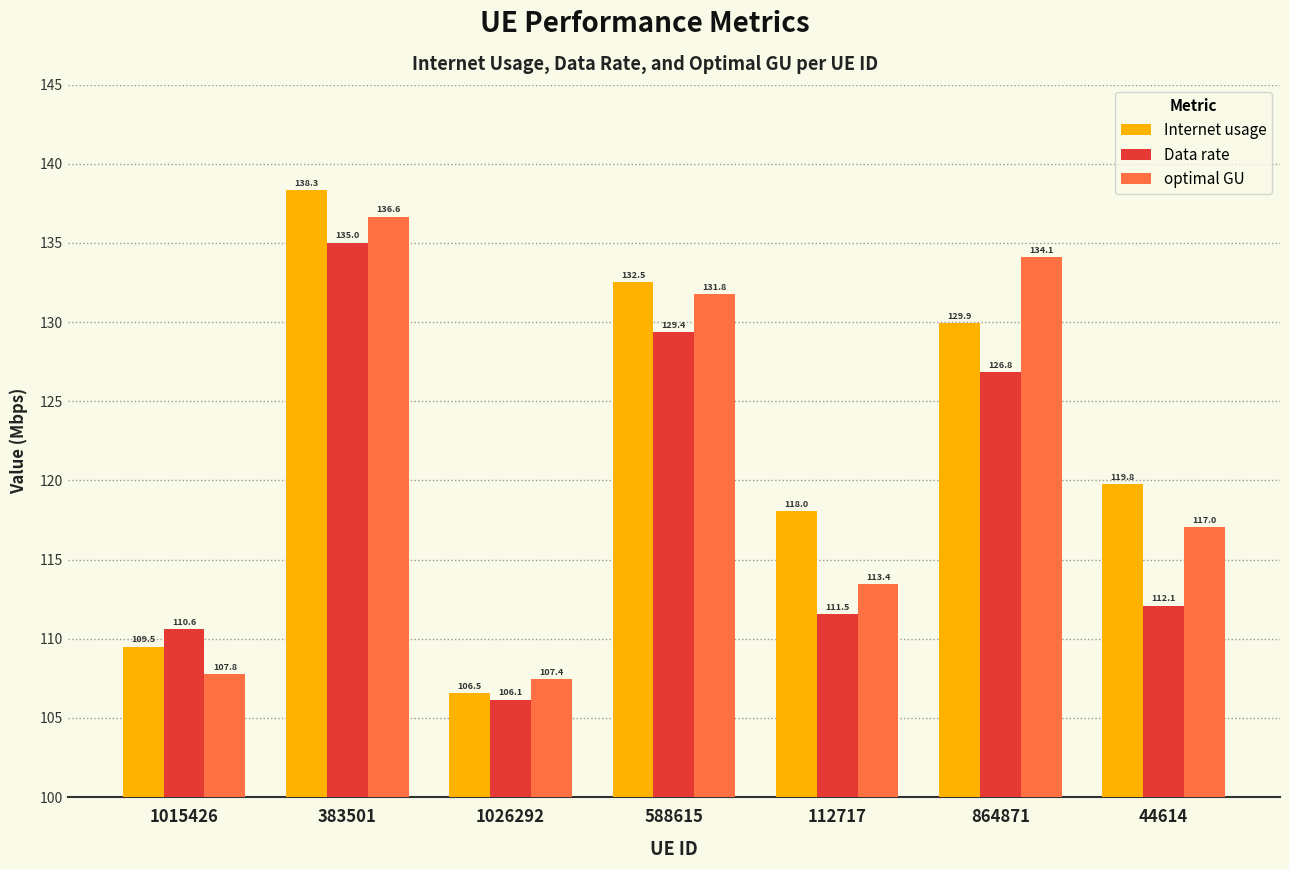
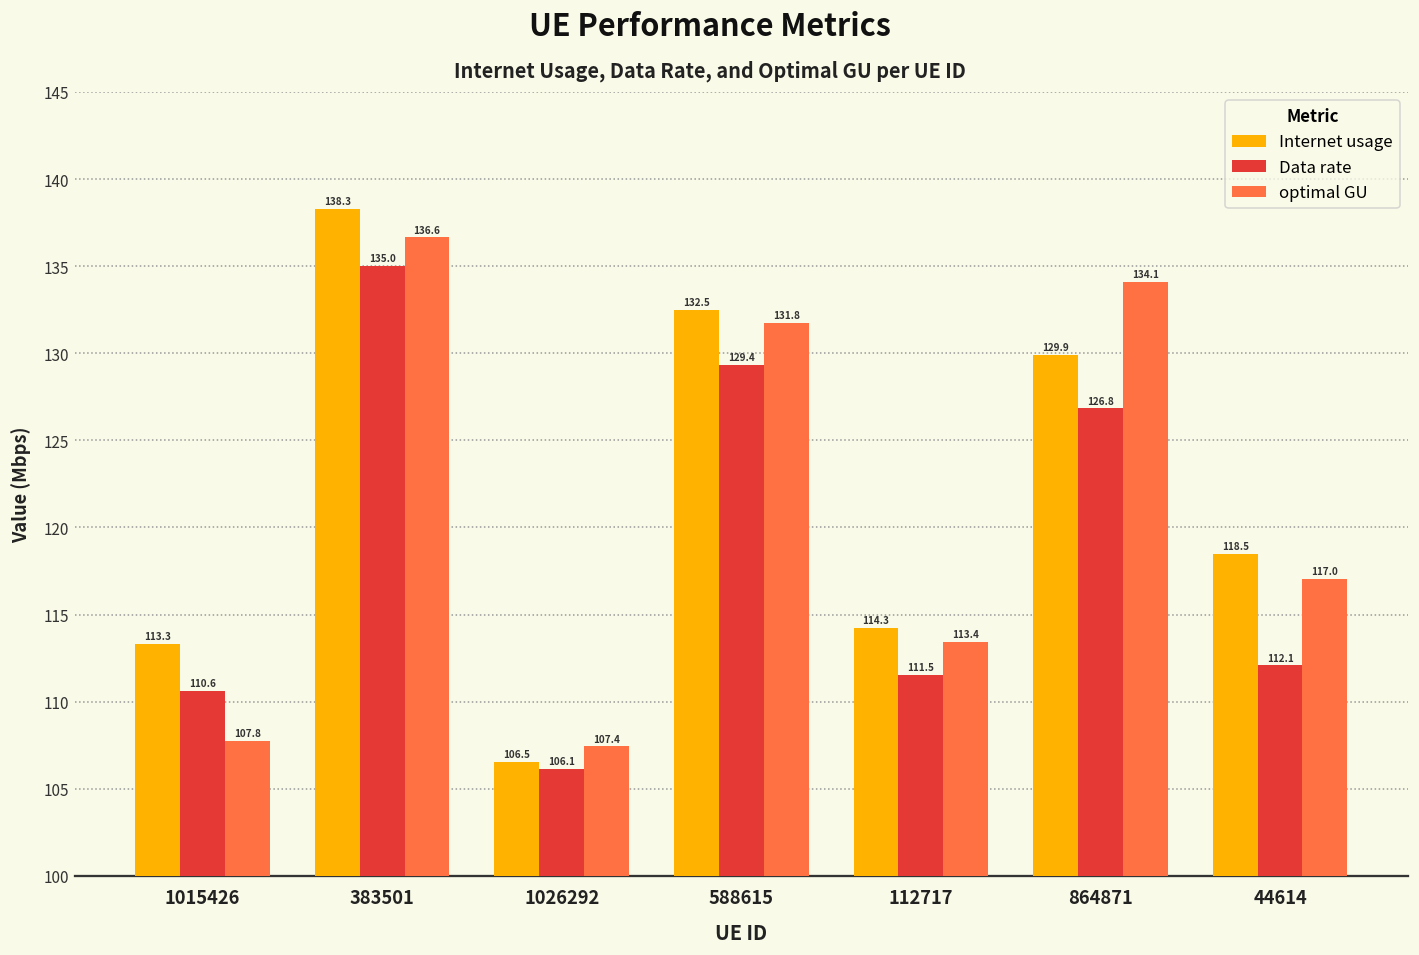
Internet usage, 1015426: 109.5 -> 113.3
Internet usage, 112717: 118.0 -> 114.3
Internet usage, 44614: 119.8 -> 118.5
